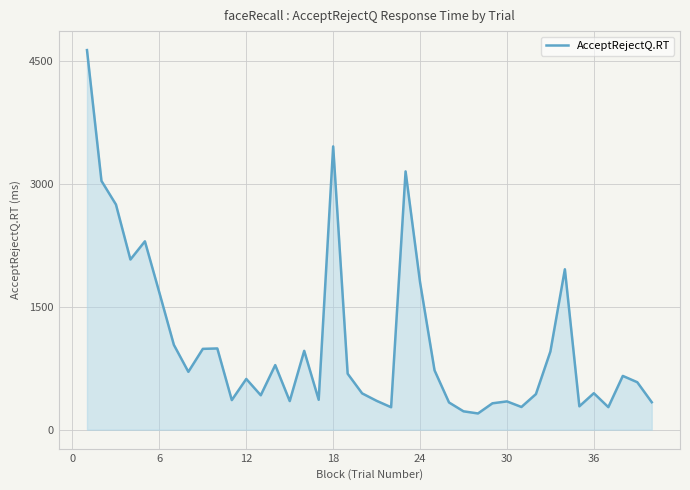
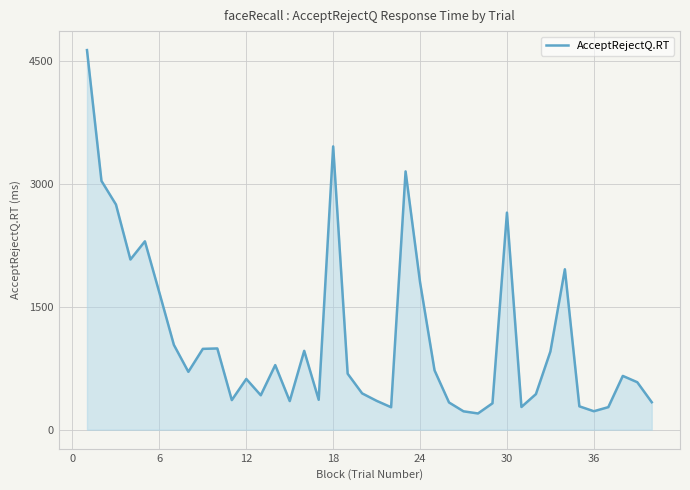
30: 300 -> 2600
36: 400 -> 200
